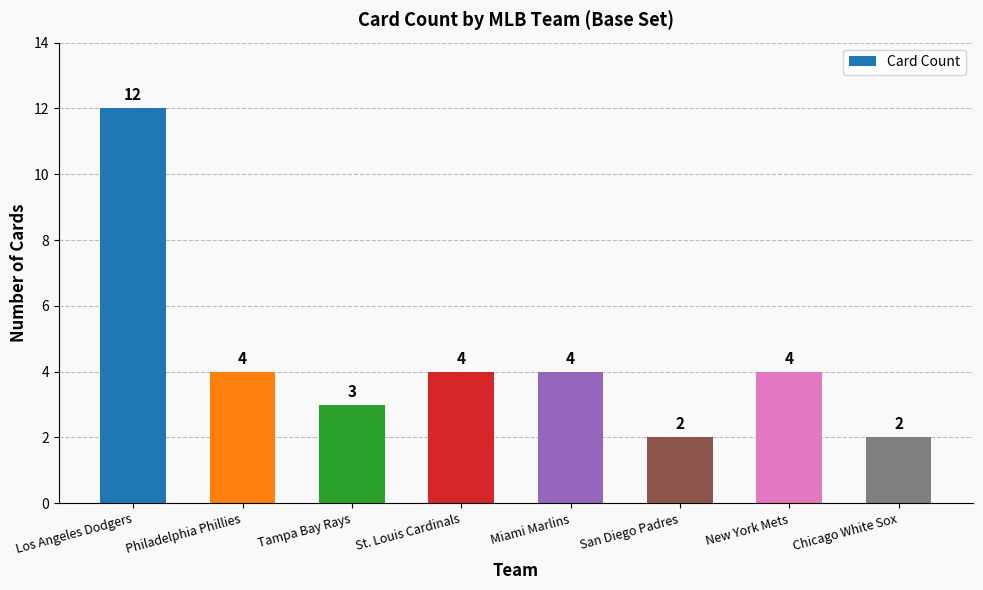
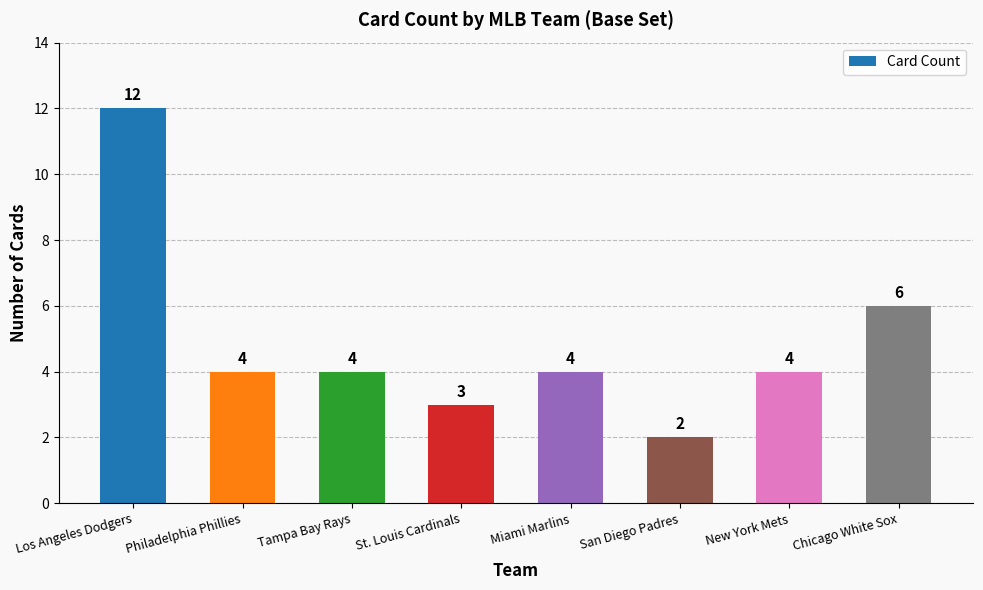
Tampa Bay Rays: 3 -> 4
St. Louis Cardinals: 4 -> 3
Chicago White Sox: 2 -> 6
